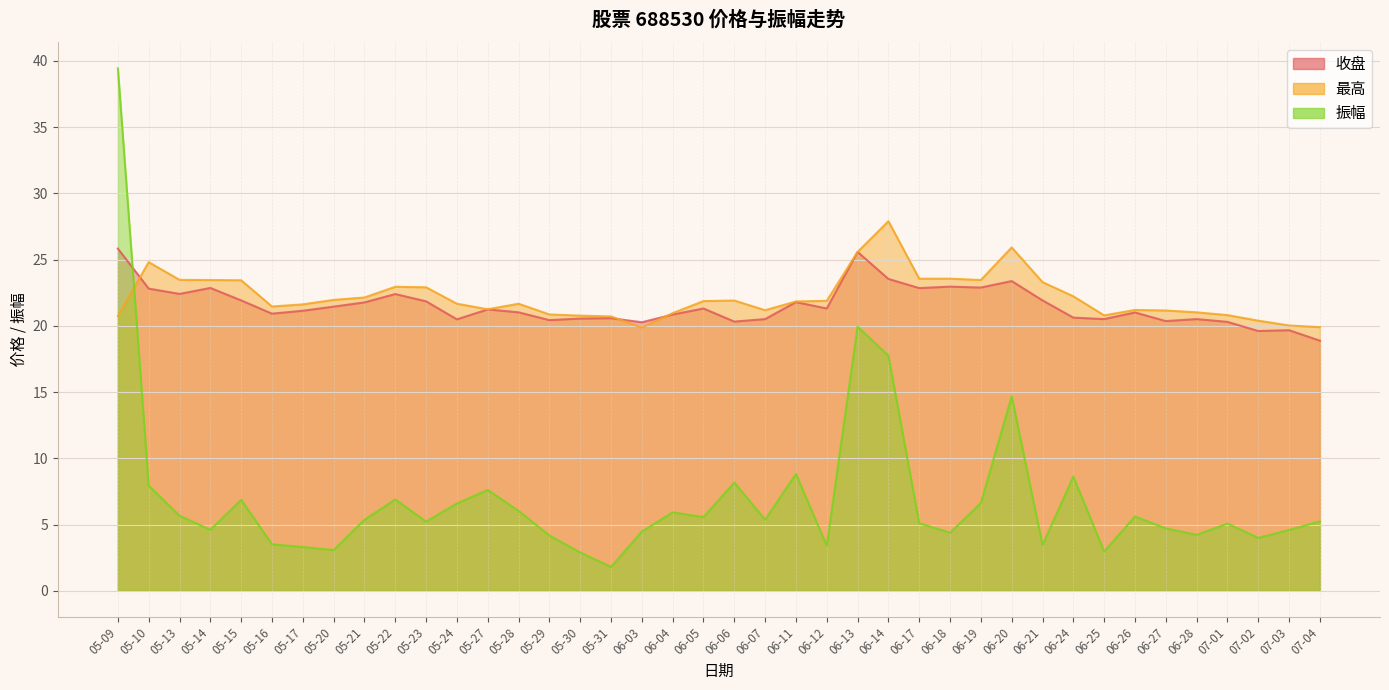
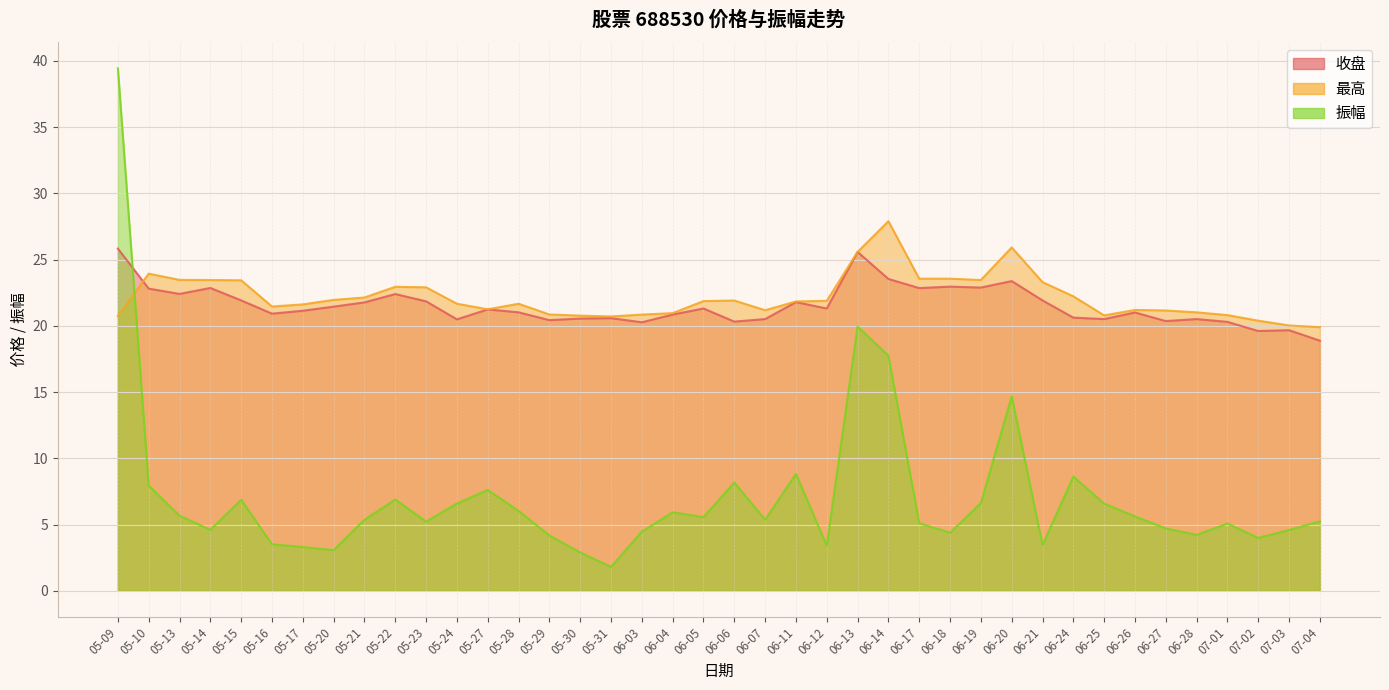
最高, 05-10: 24.8 -> 23.9
最高, 06-03: 19.9 -> 20.9
振幅, 06-25: 3.0 -> 6.6
